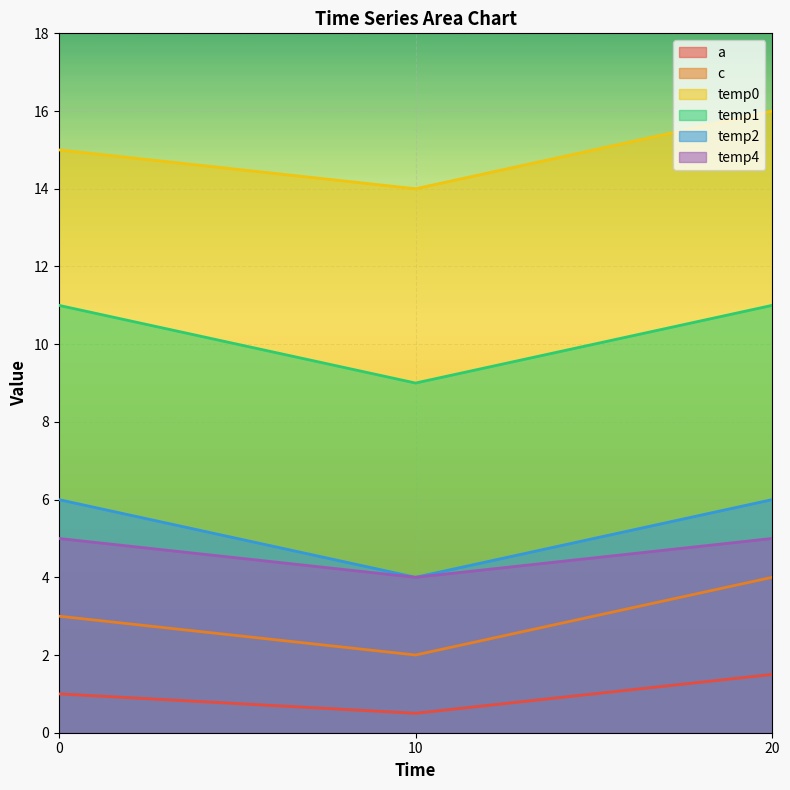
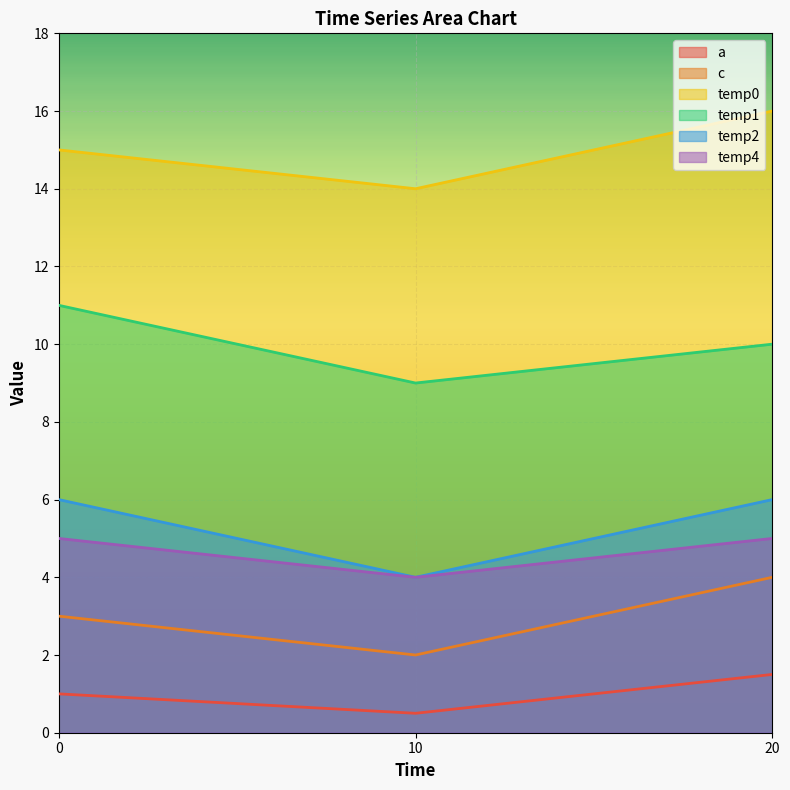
temp1, 20: 11 -> 10
